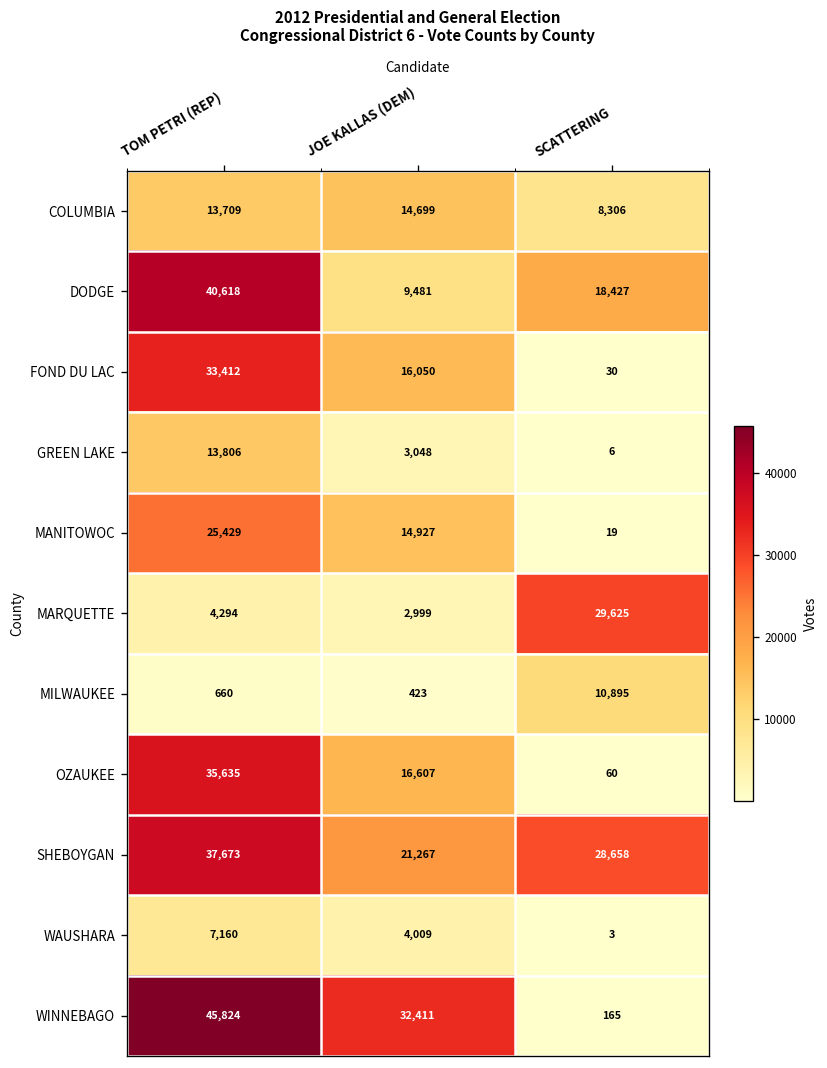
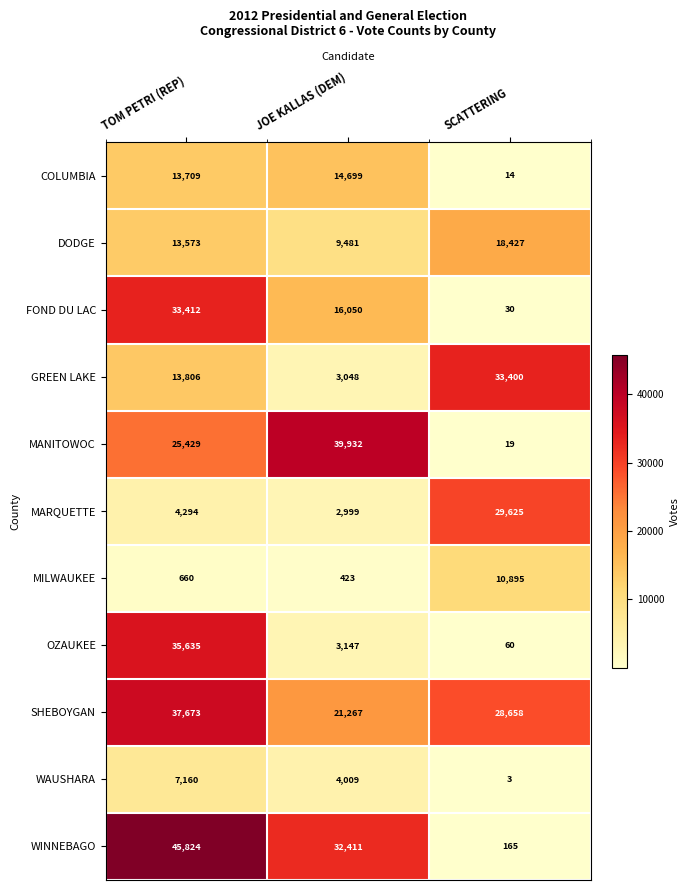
COLUMBIA, SCATTERING: 8,306 -> 14
DODGE, TOM PETRI (REP): 40,618 -> 13,573
GREEN LAKE, SCATTERING: 6 -> 33,400
MANITOWOC, JOE KALLAS (DEM): 14,927 -> 39,932
OZAUKEE, JOE KALLAS (DEM): 16,607 -> 3,147
